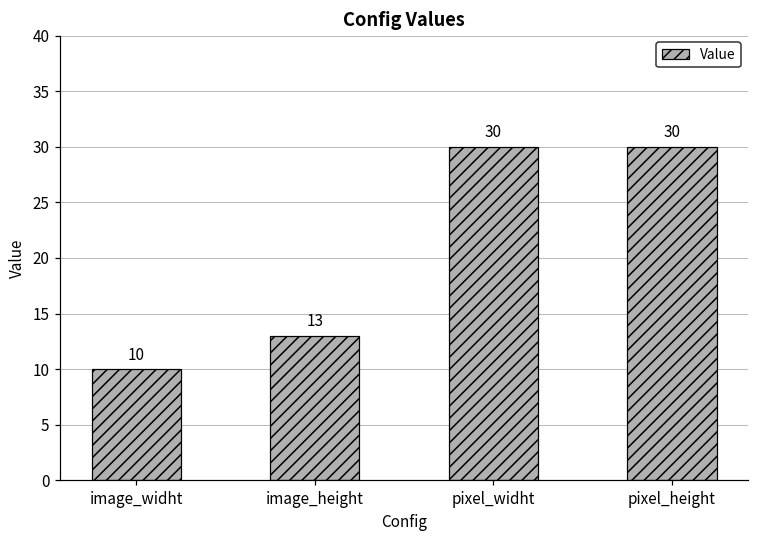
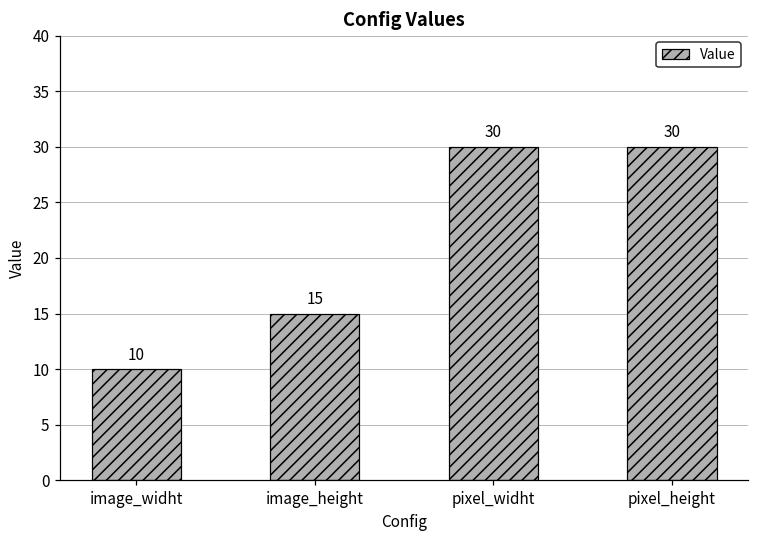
image_height: 13 -> 15
